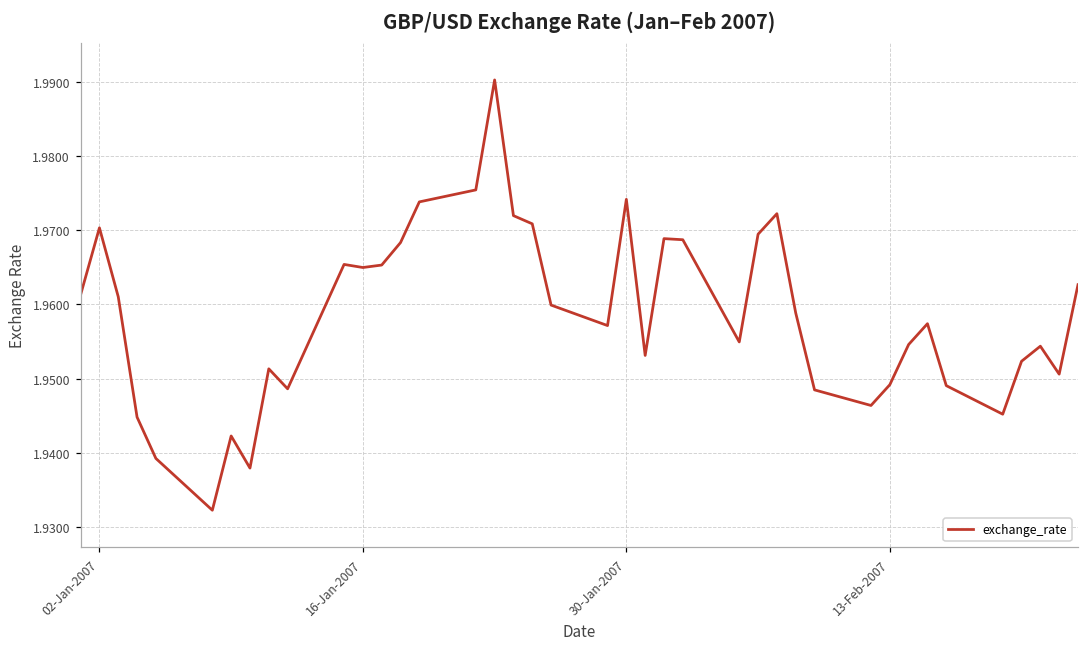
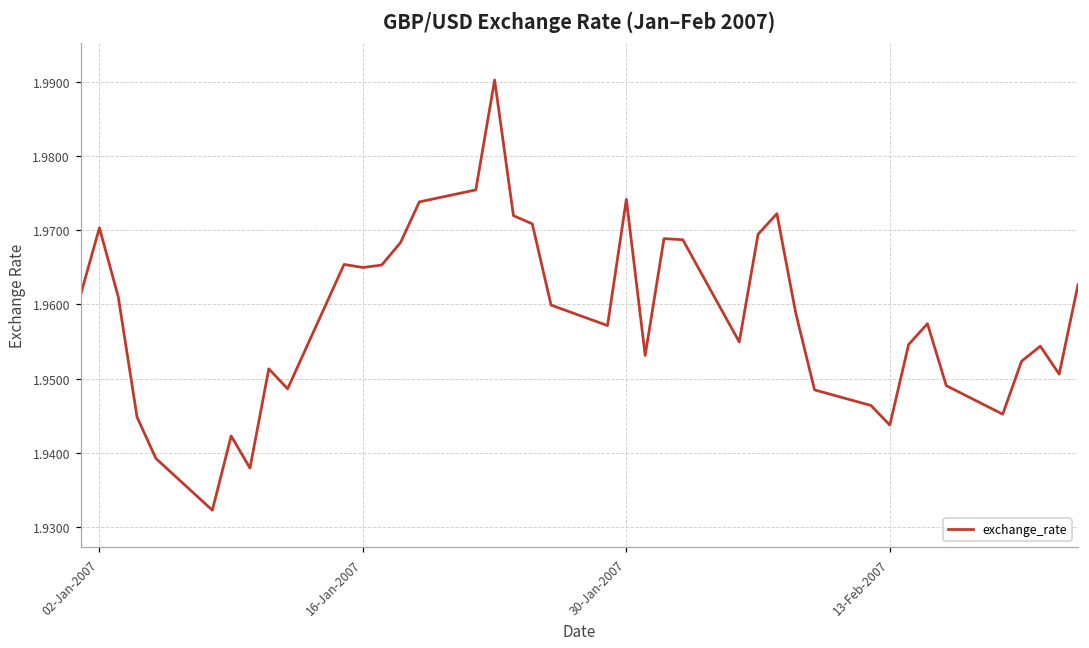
13-Feb-2007: 1.949 -> 1.944
